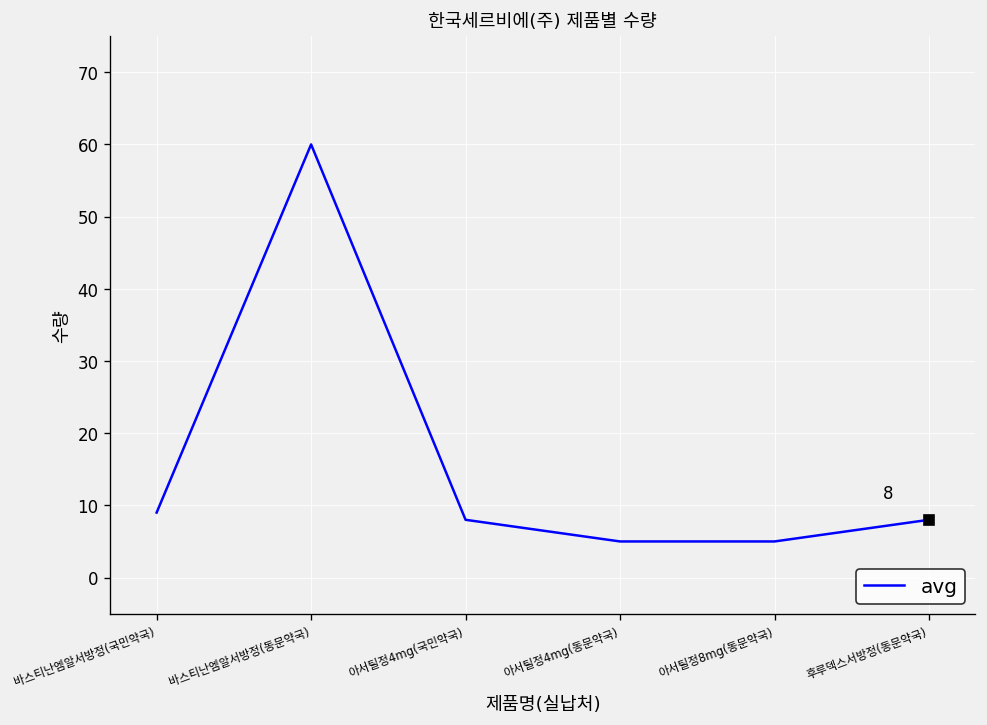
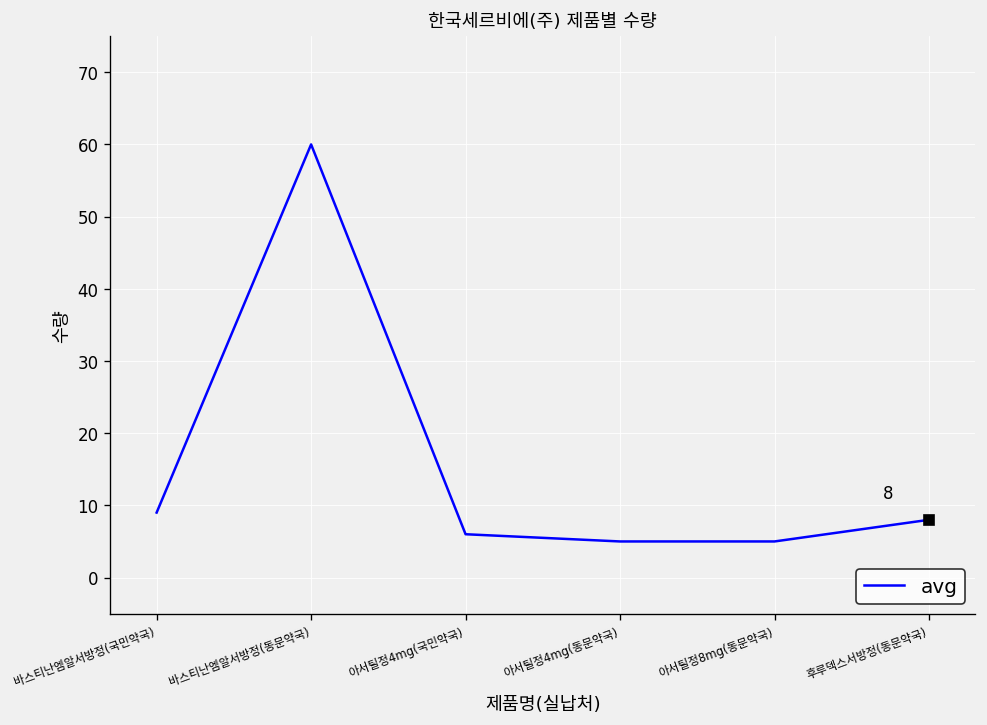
avg, 아서틸정4mg(국민약국): 8 -> 6
